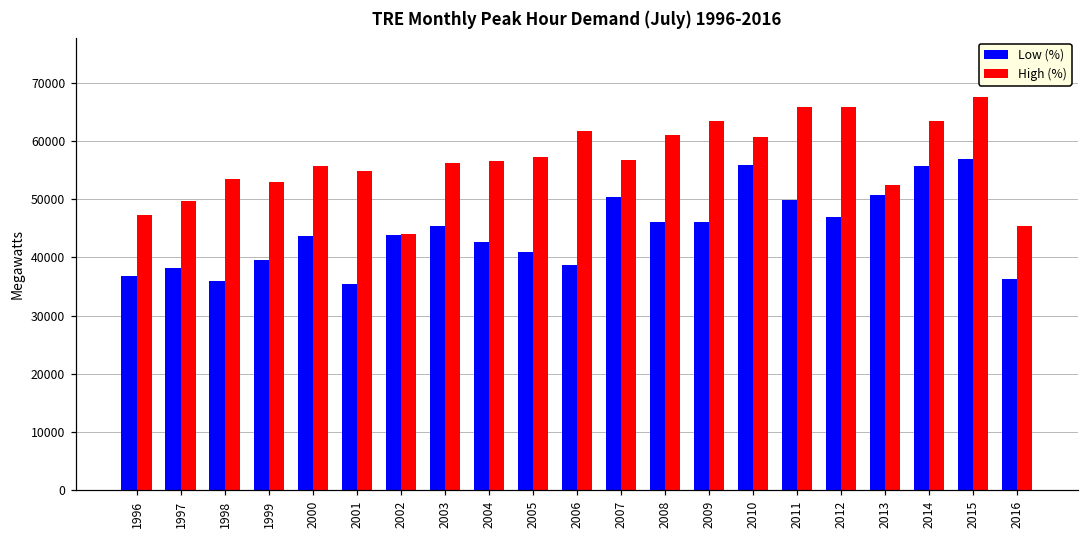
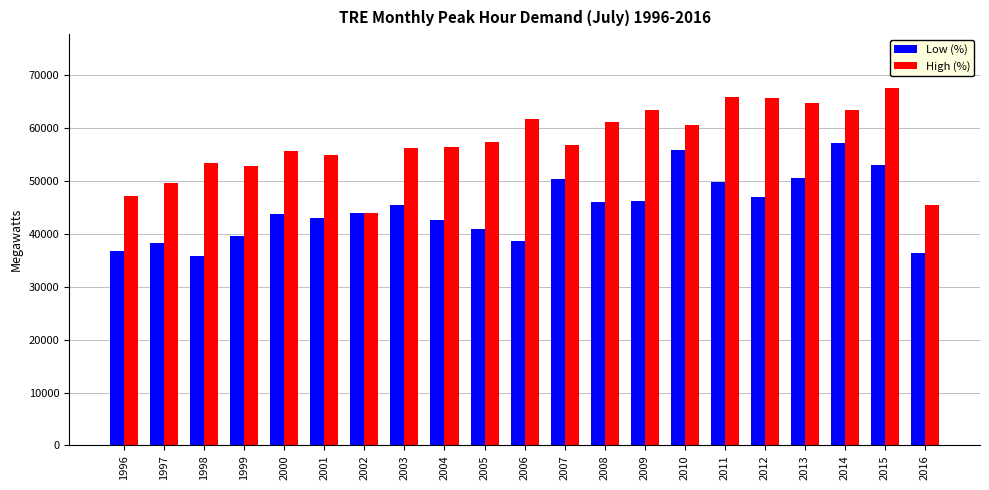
Low (%), 2001: 35000 -> 43000
High (%), 2013: 53000 -> 65000
Low (%), 2014: 56000 -> 57000
Low (%), 2015: 57000 -> 53000
